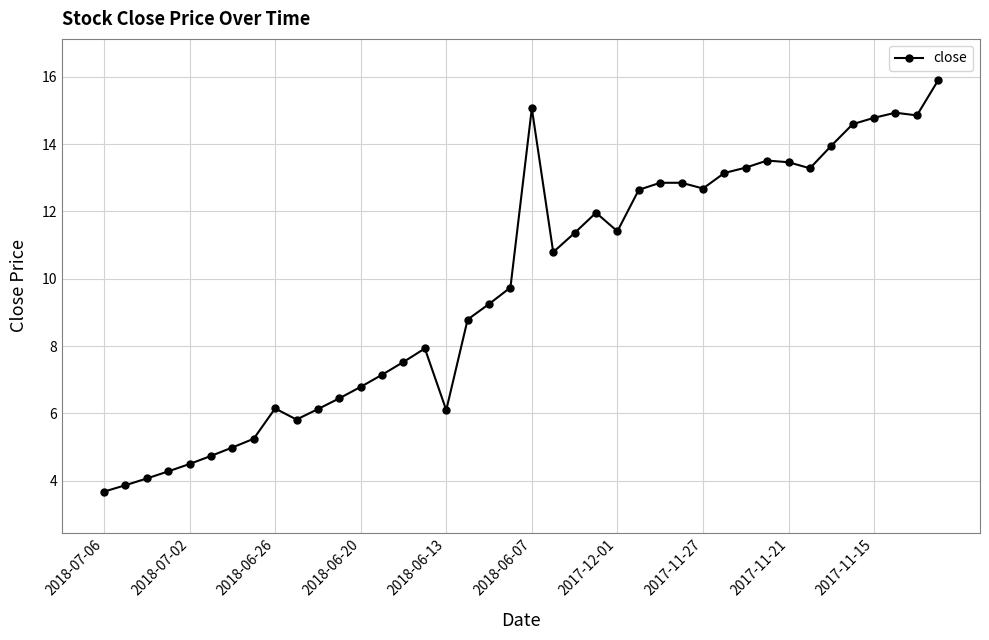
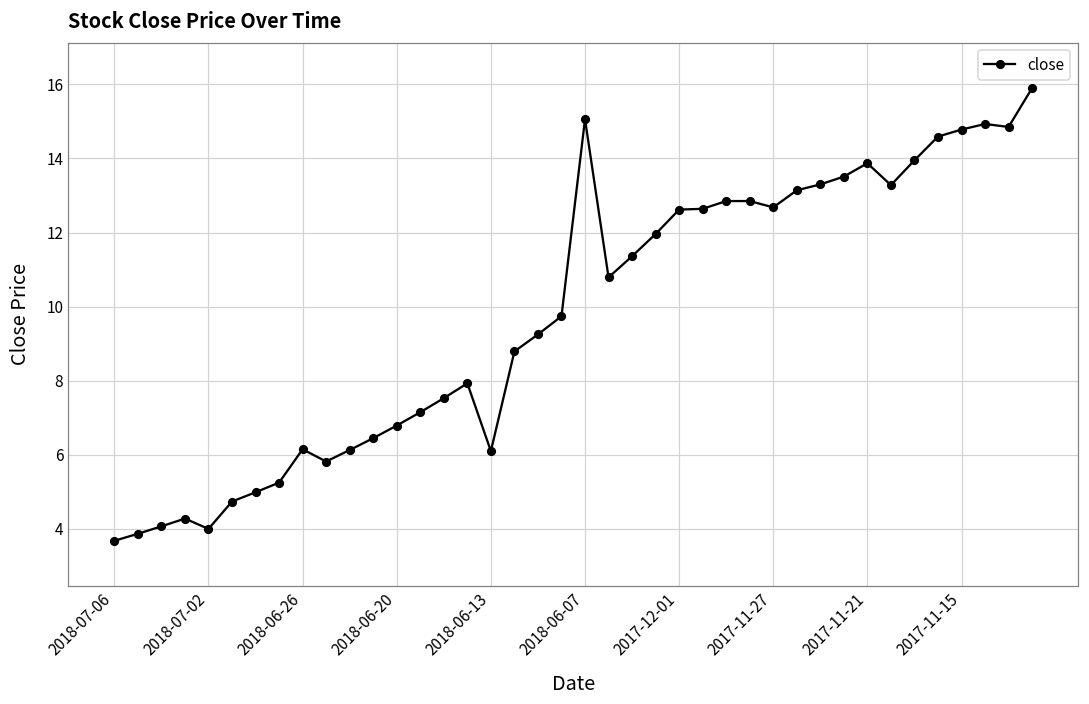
2018-07-02: 4.5 -> 4.0
2017-12-01: 11.4 -> 12.6
2017-11-21: 13.5 -> 13.9
